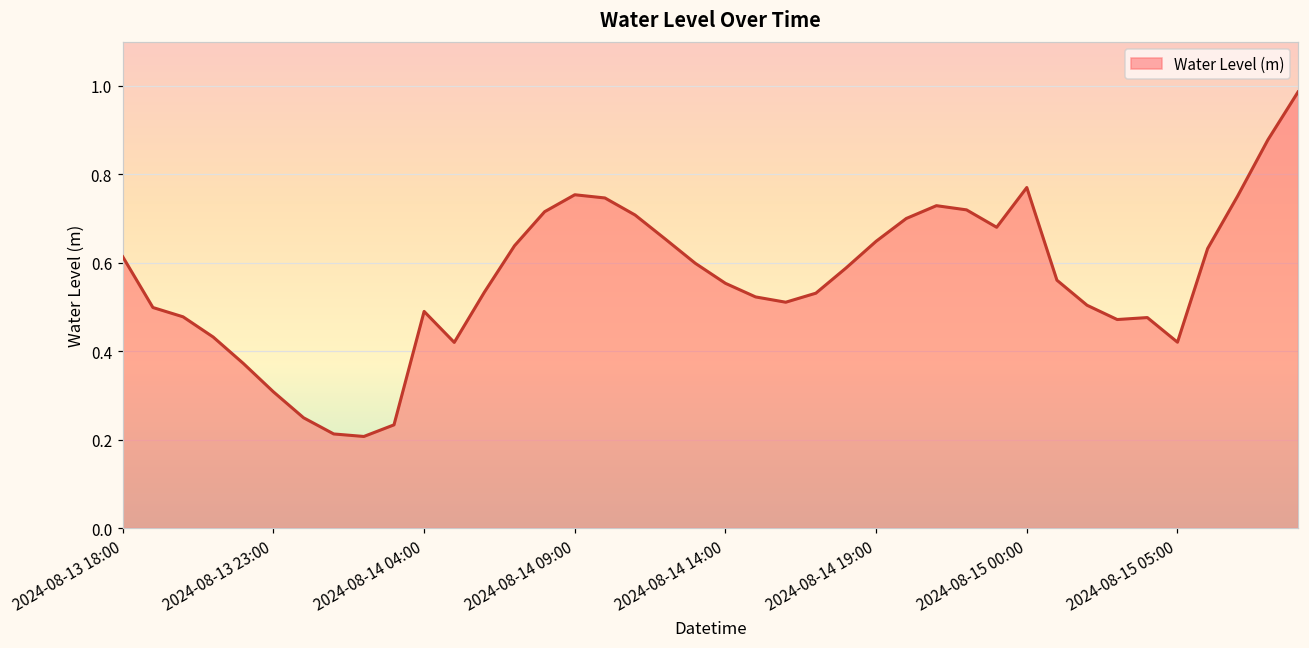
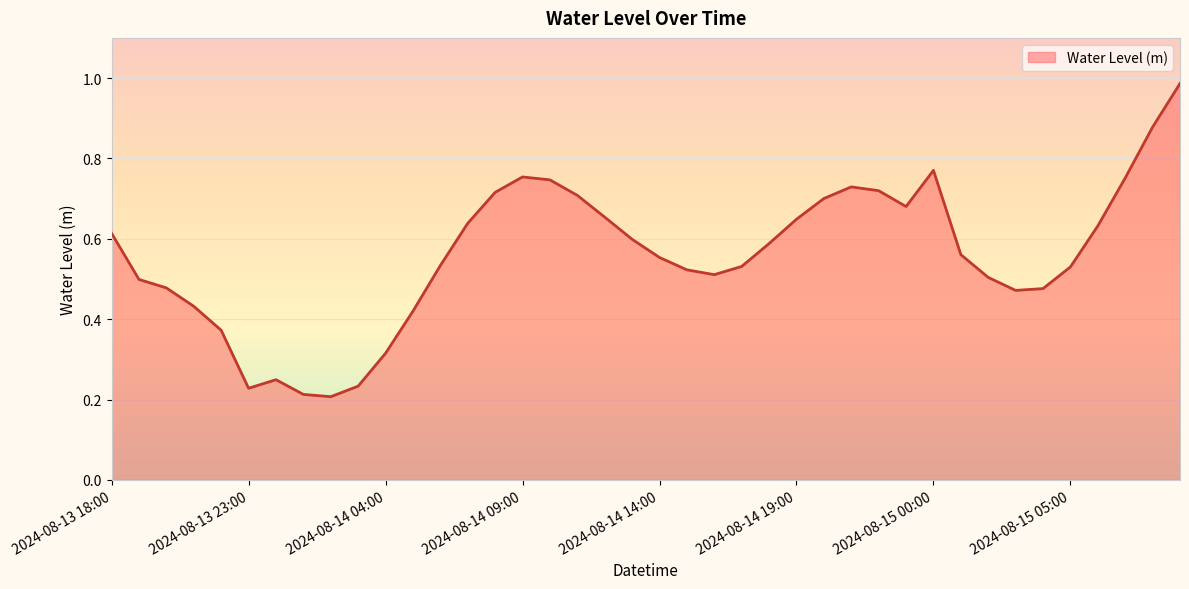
2024-08-13 23:00: 0.31 -> 0.23
2024-08-14 04:00: 0.49 -> 0.32
2024-08-15 05:00: 0.42 -> 0.53
